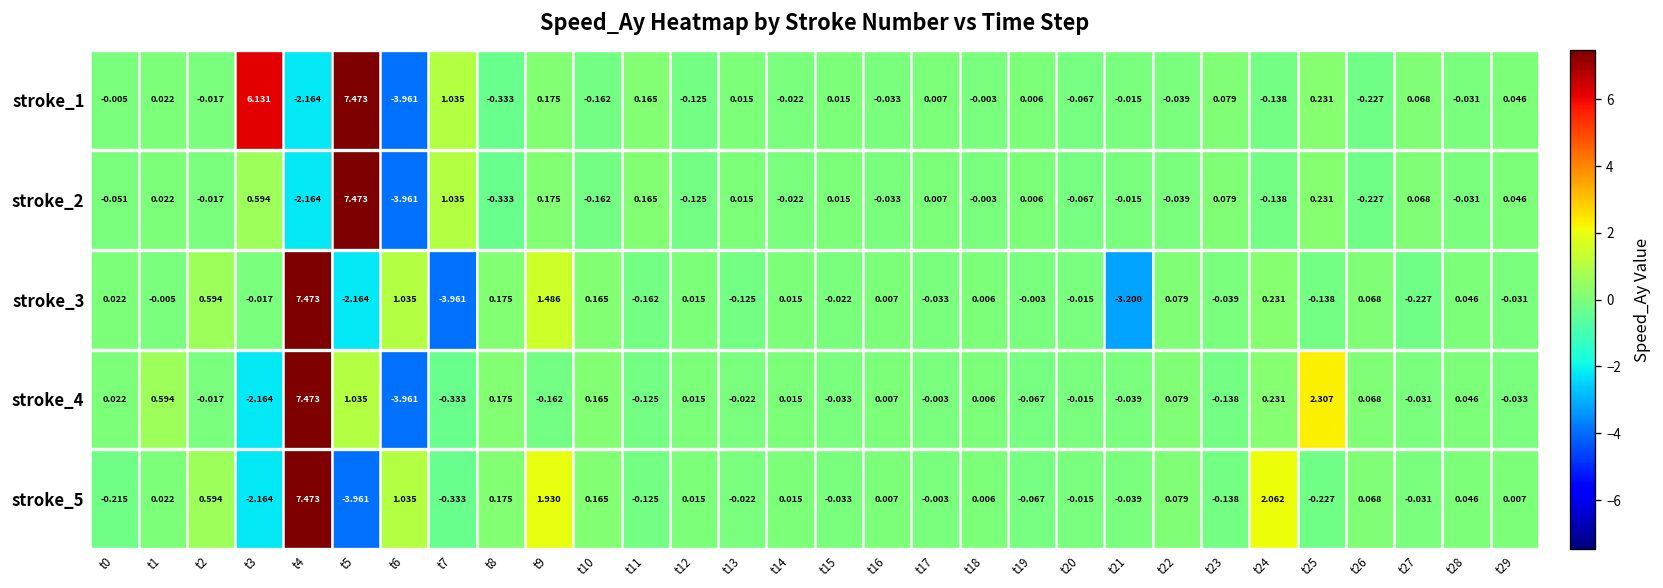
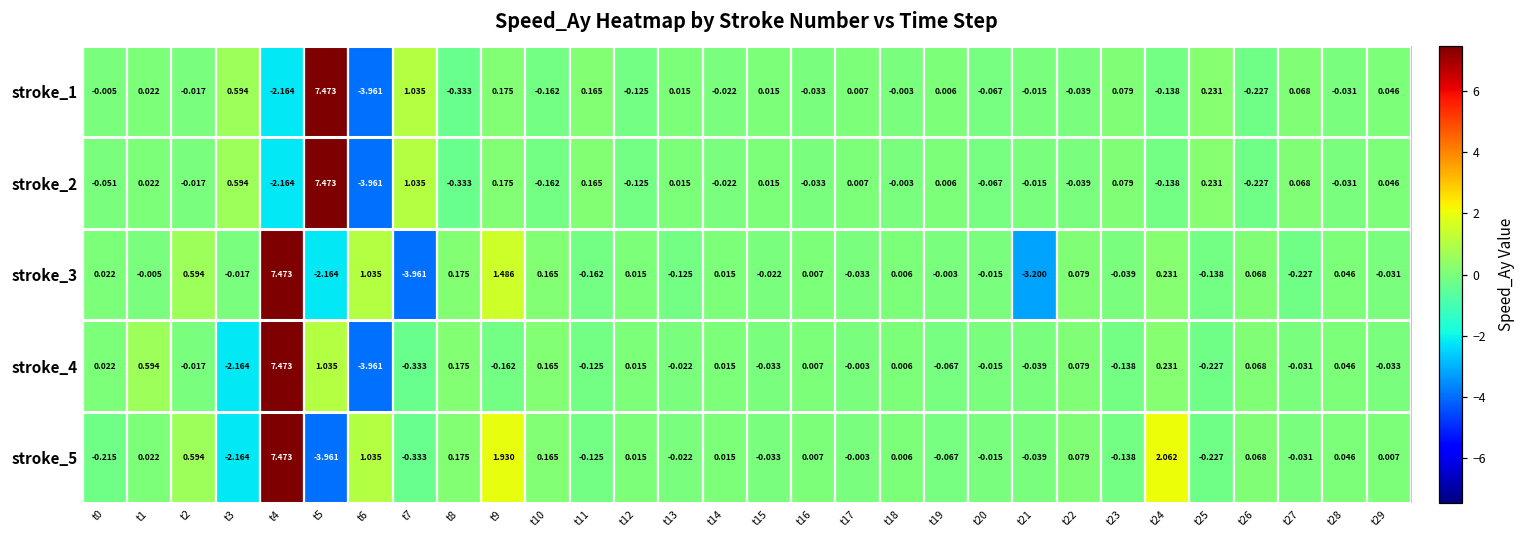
stroke_1, t3: 6.131 -> 0.594
stroke_4, t25: 2.307 -> -0.227
